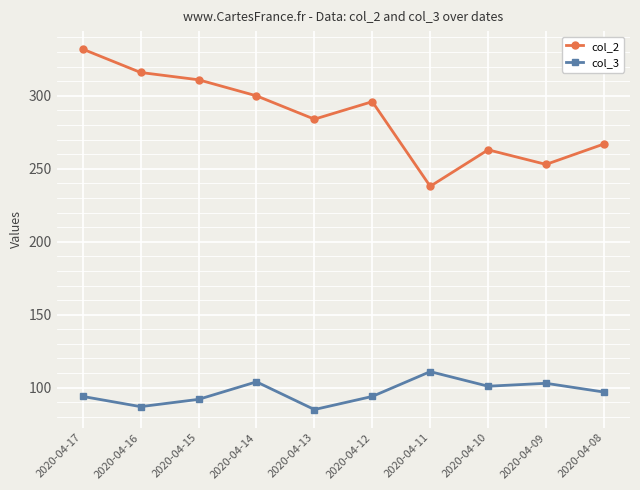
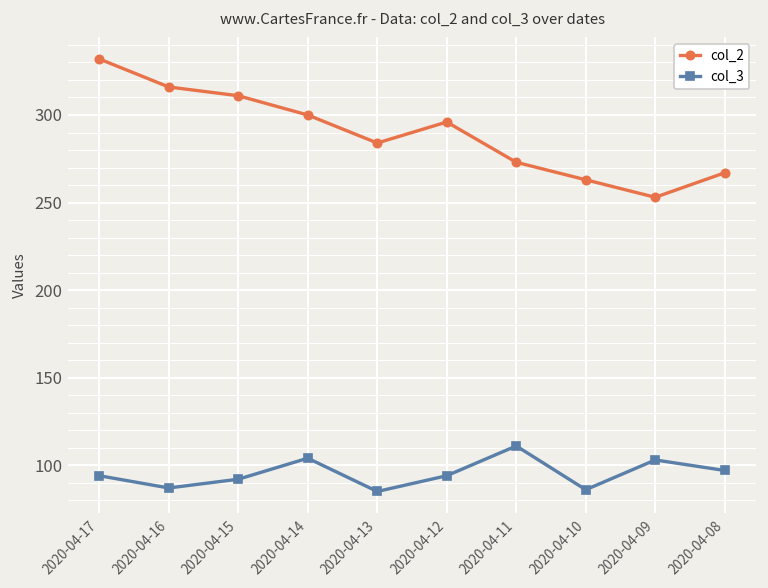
col_2, 2020-04-11: 238 -> 273
col_3, 2020-04-10: 101 -> 86
